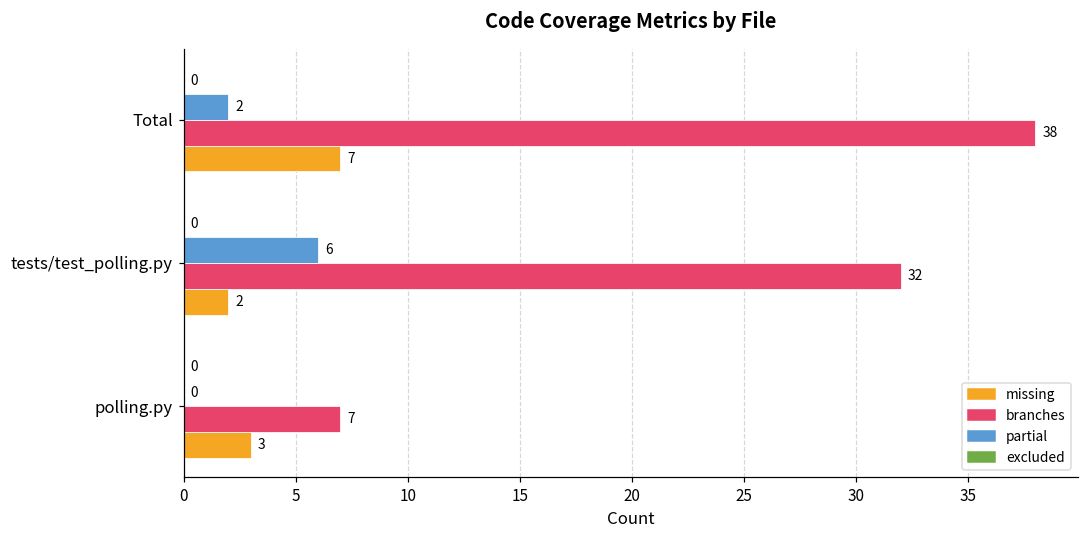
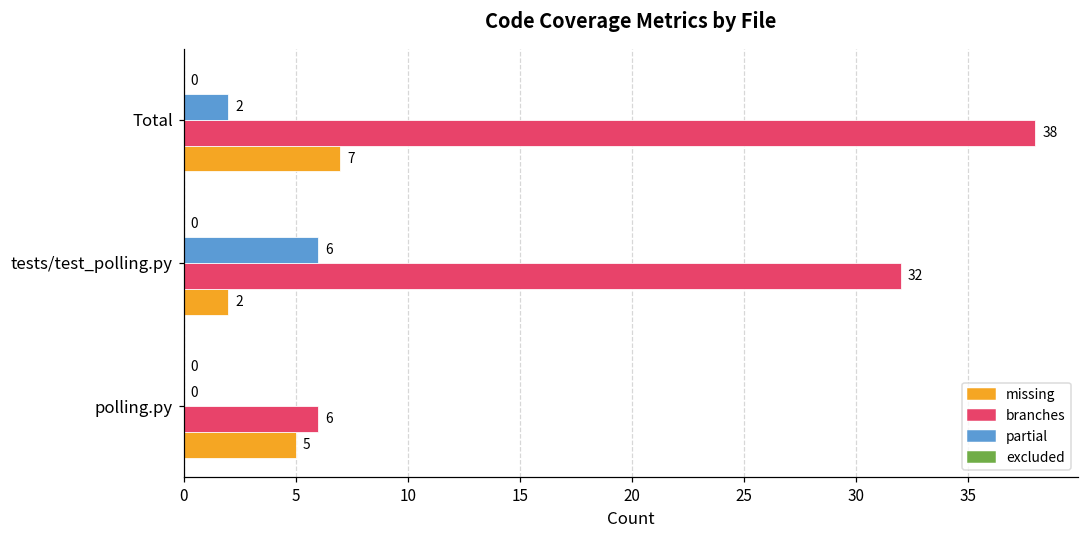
branches, polling.py: 7 -> 6
missing, polling.py: 3 -> 5
